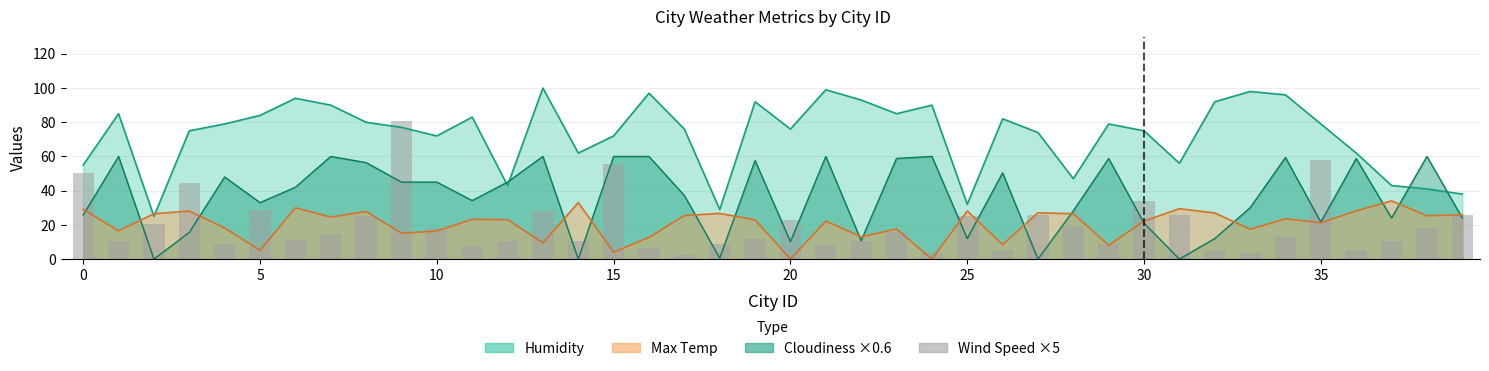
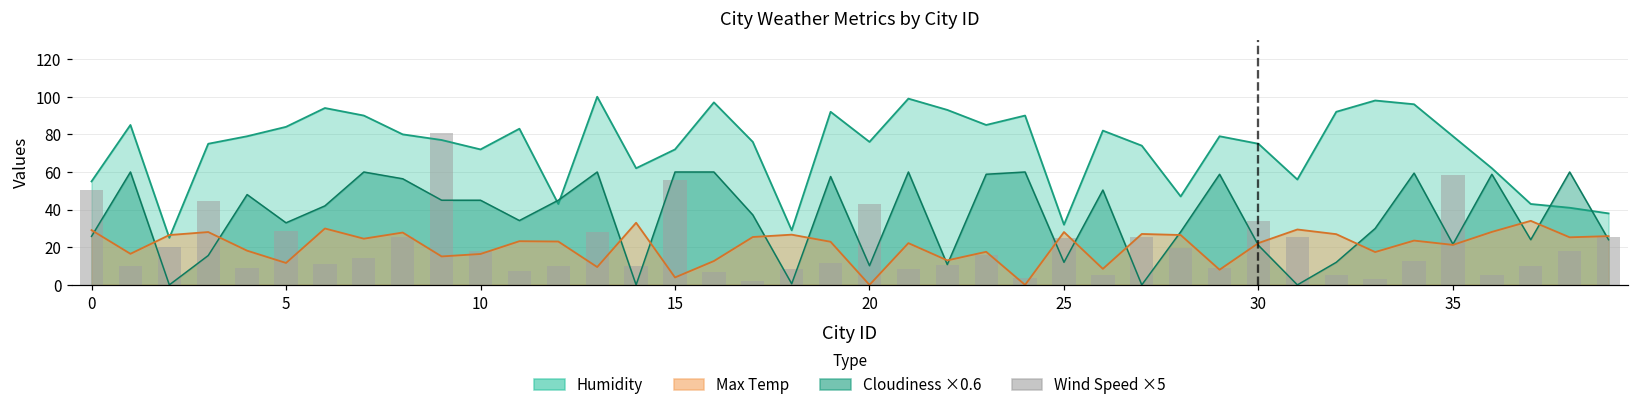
Max Temp, 5: 5 -> 12
Wind Speed ×5, 20: 23 -> 43
